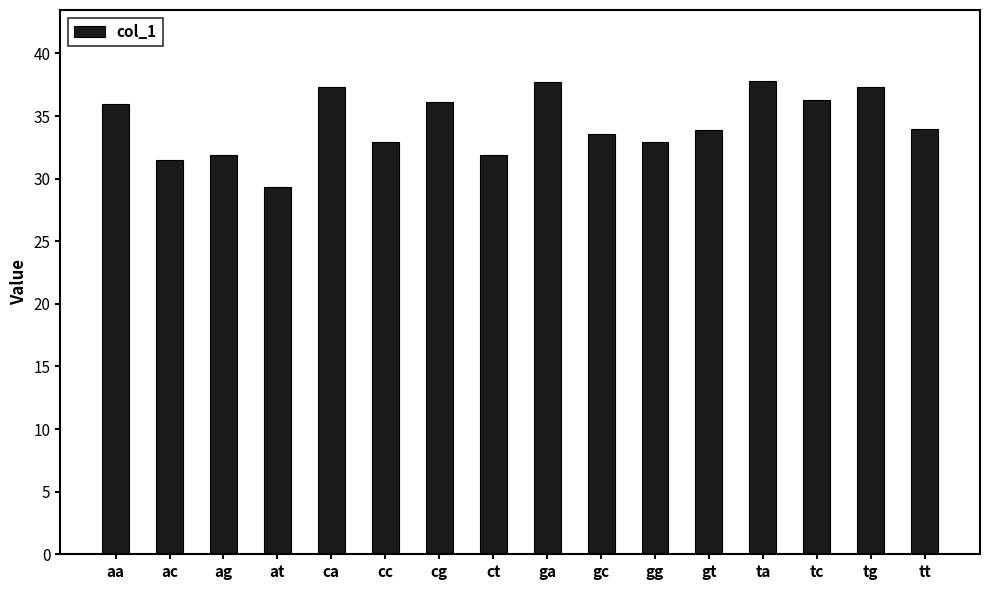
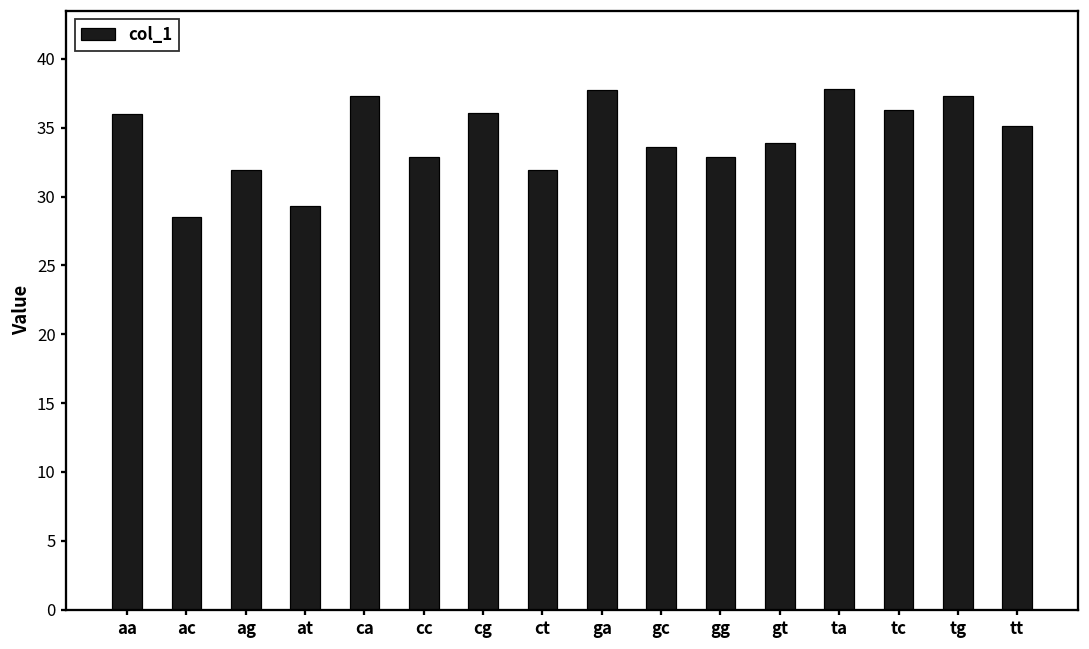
ac: 31.5 -> 28.5
tt: 34.0 -> 35.1
